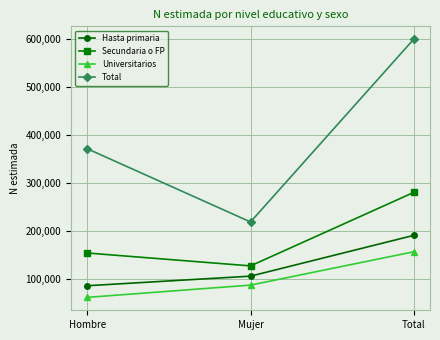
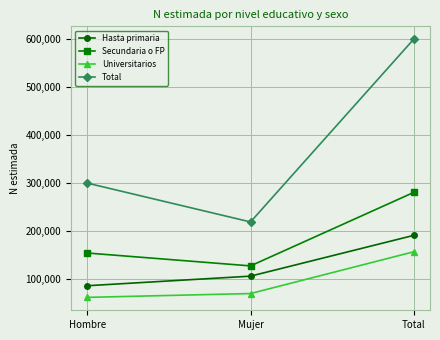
Total, Hombre: 370,000 -> 300,000
Universitarios, Mujer: 90,000 -> 70,000
